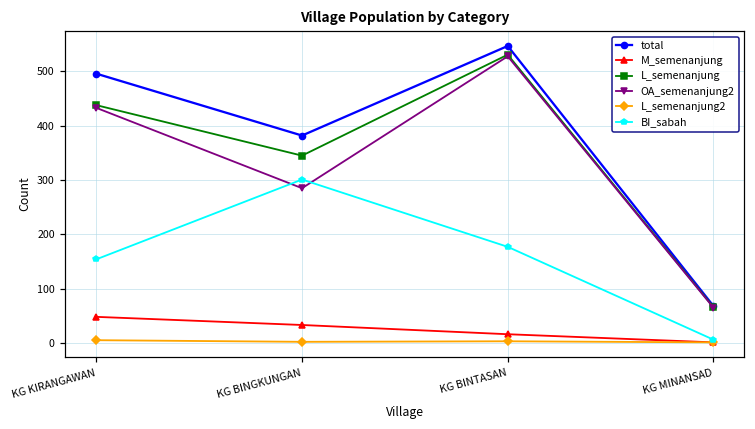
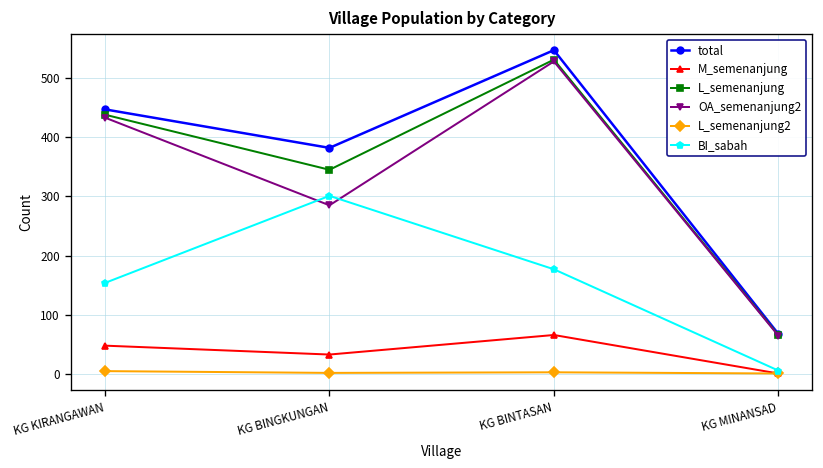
total, KG KIRANGAWAN: 500 -> 450
M_semenanjung, KG BINTASAN: 20 -> 70
